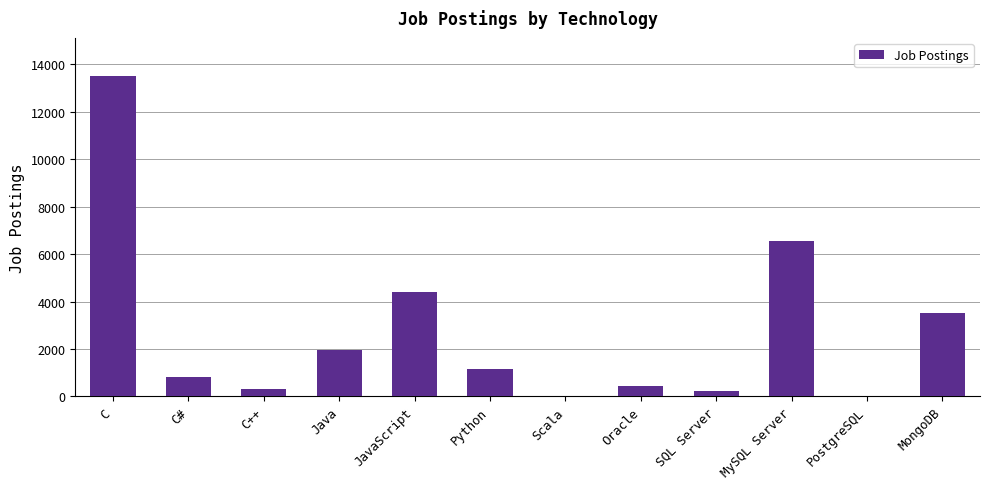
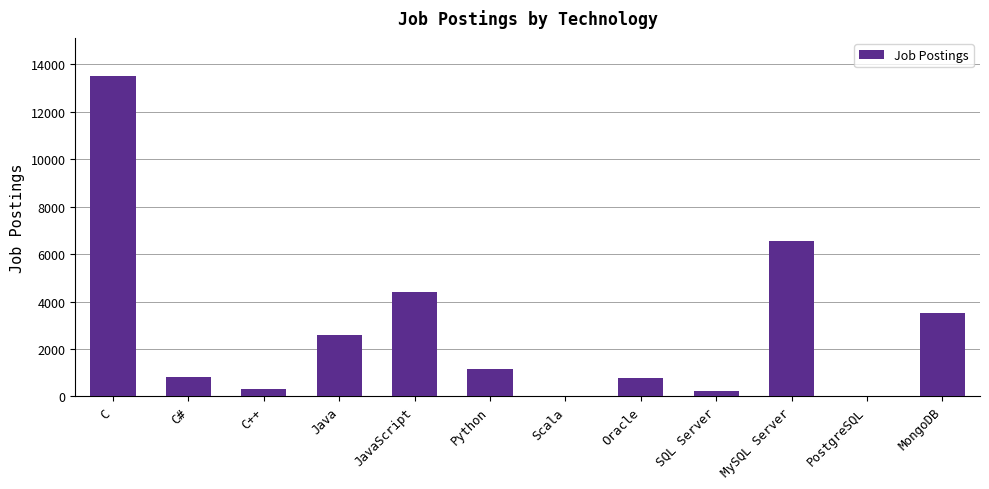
Java: 2000 -> 2600
Oracle: 400 -> 800
